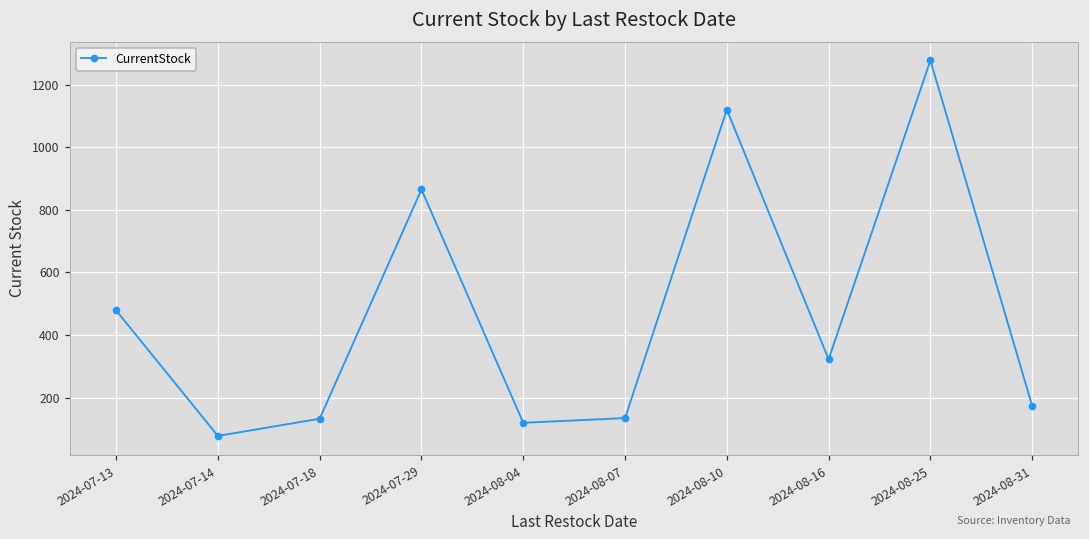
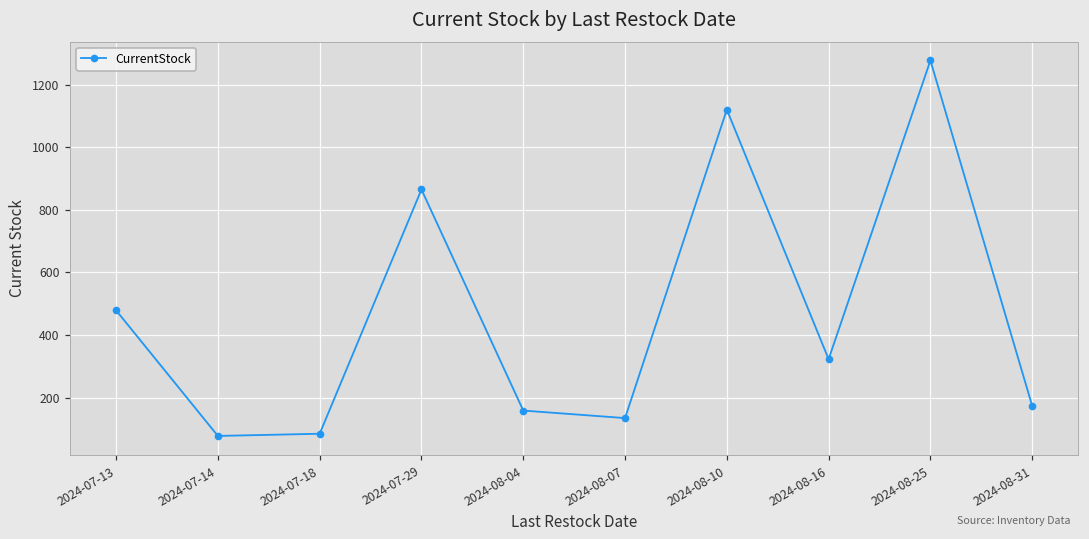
2024-07-18: 130 -> 90
2024-08-04: 120 -> 160
